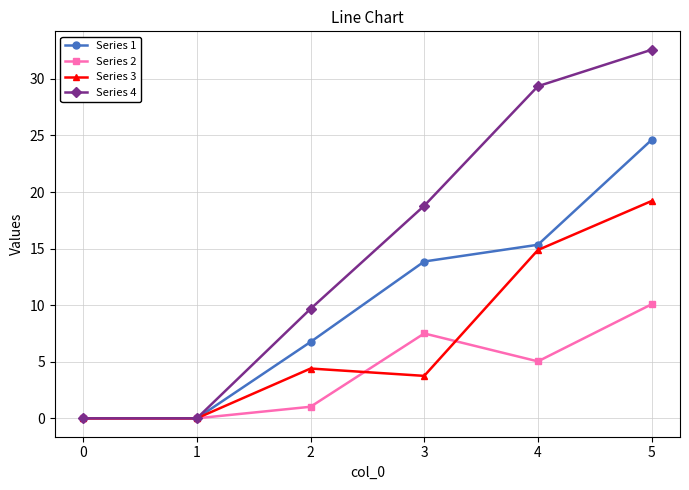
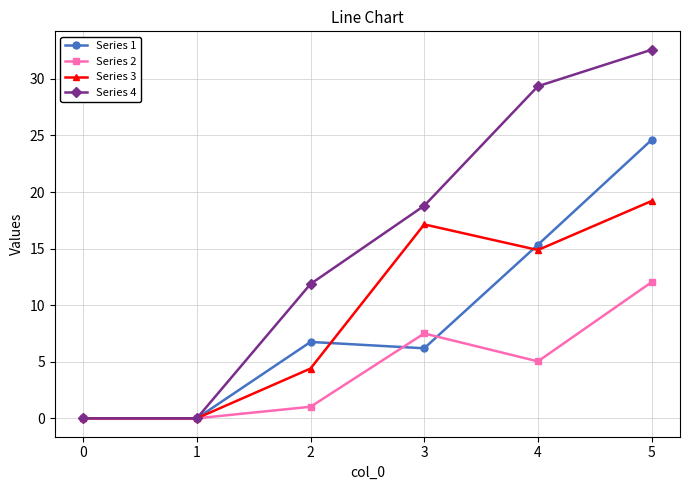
Series 4, 2: 9.7 -> 11.9
Series 1, 3: 13.9 -> 6.2
Series 3, 3: 3.8 -> 17.1
Series 2, 5: 10.1 -> 12.0
